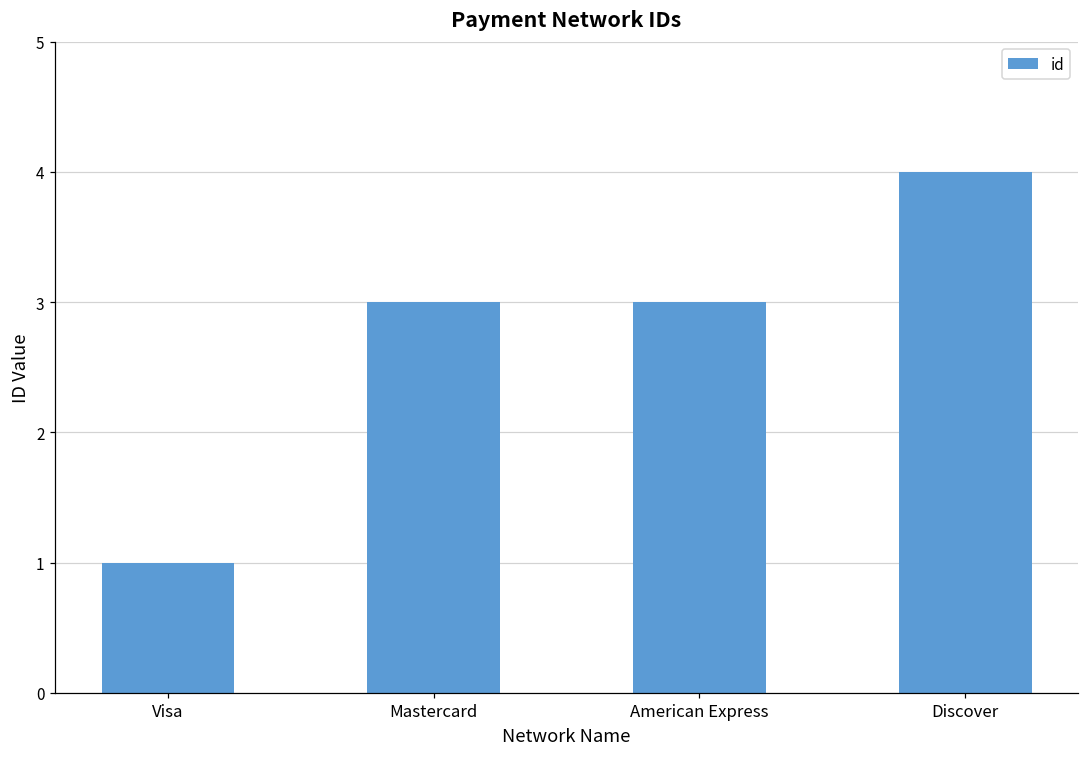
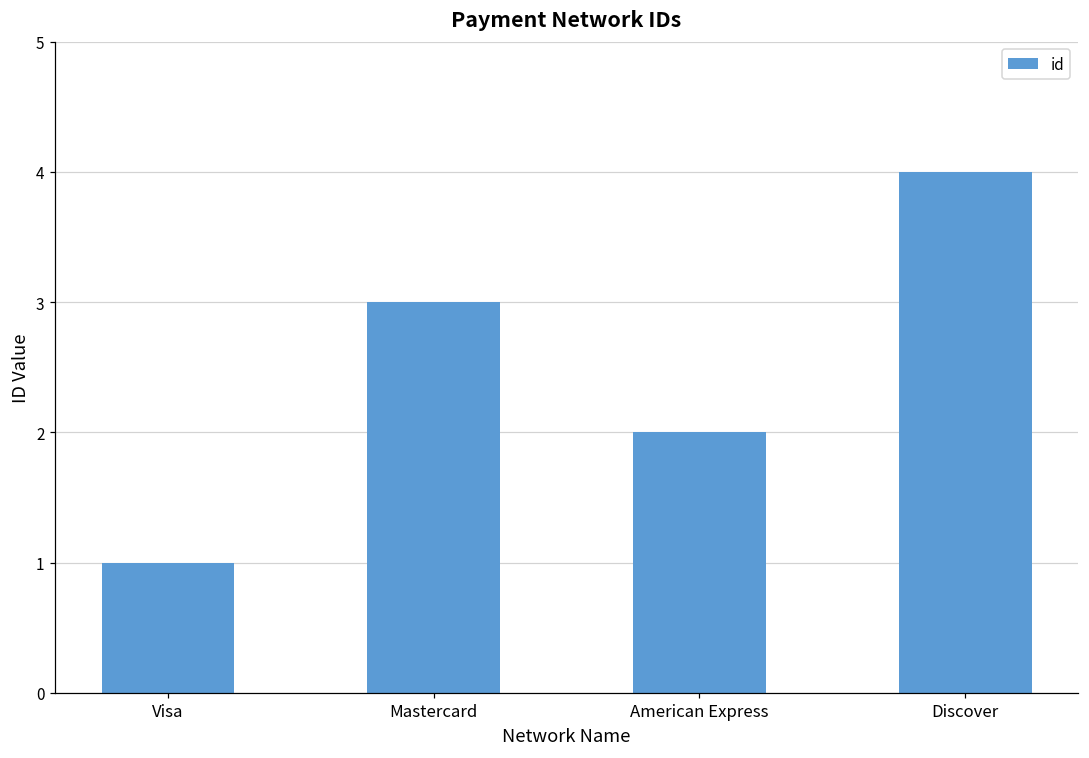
American Express: 3 -> 2
